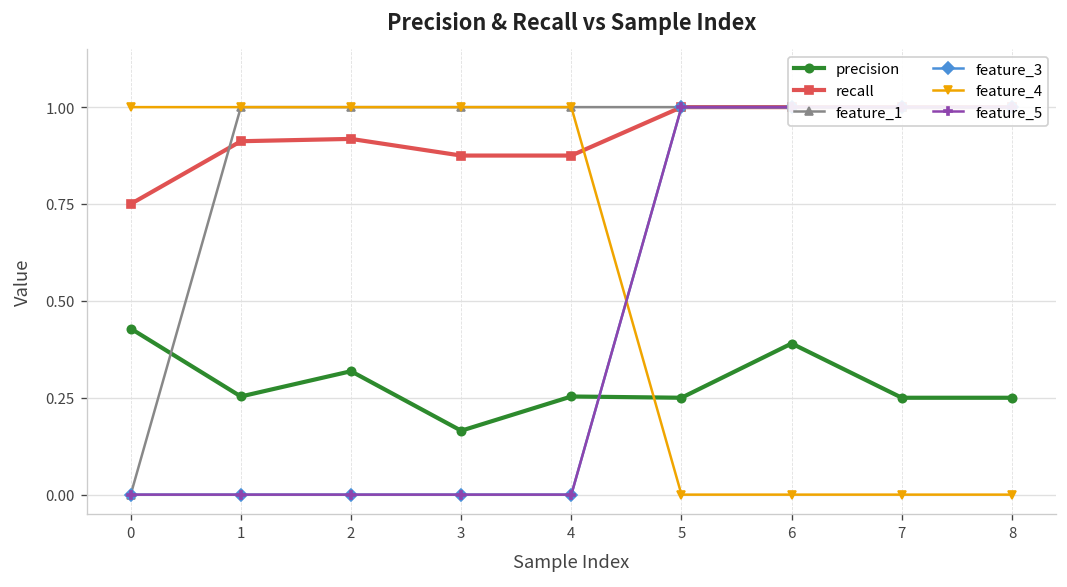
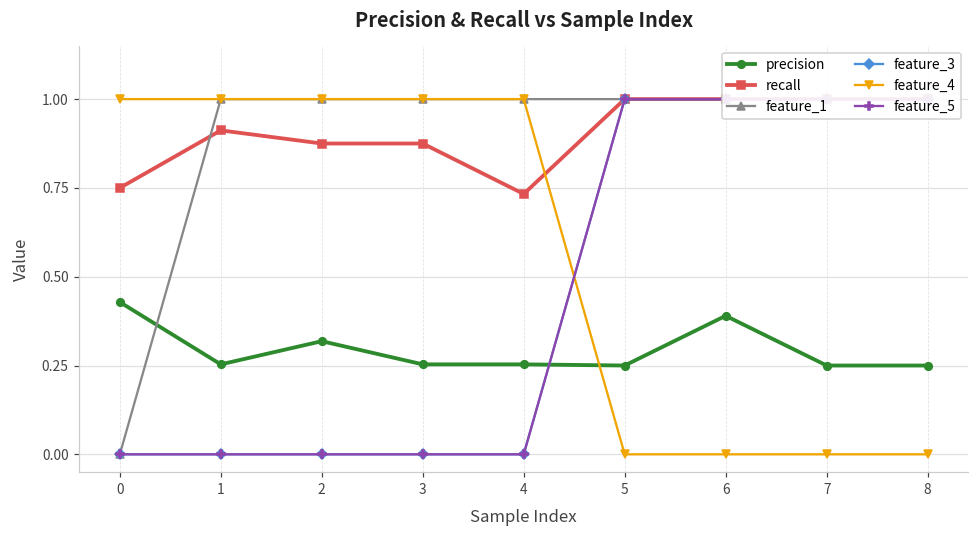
recall, 2: 0.92 -> 0.88
precision, 3: 0.16 -> 0.25
recall, 4: 0.88 -> 0.73
